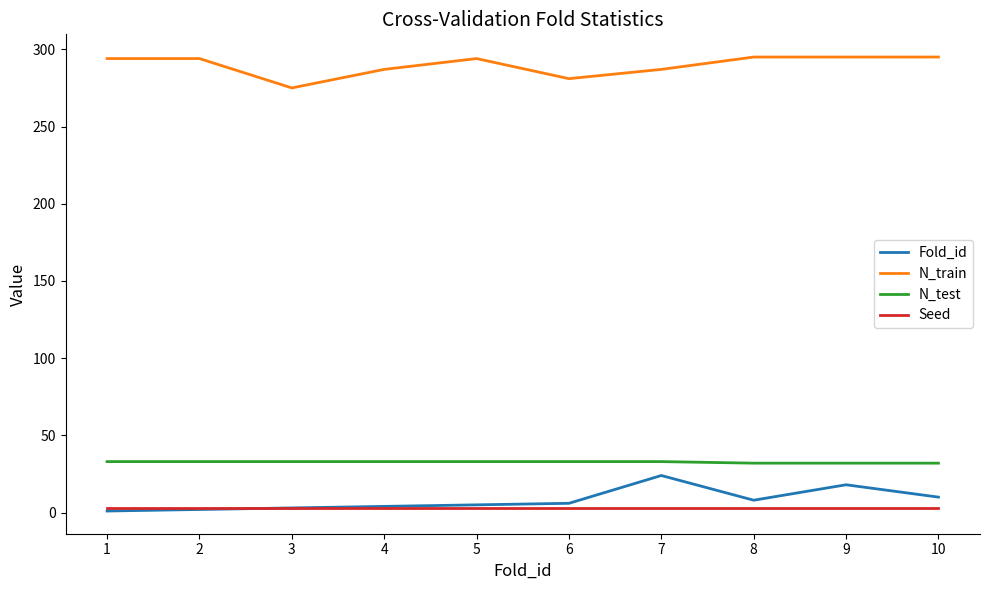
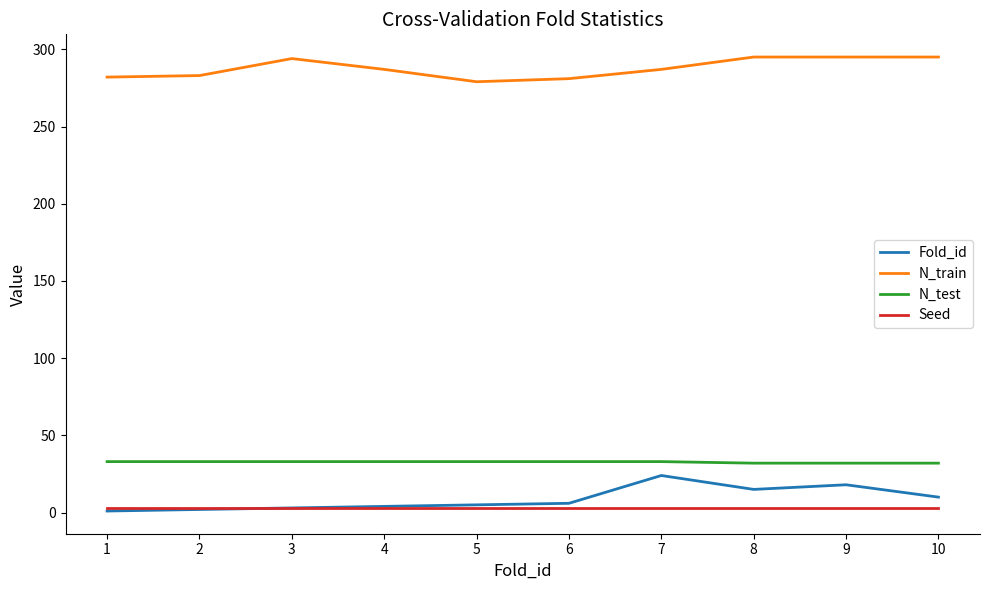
N_train, 1: 294 -> 282
N_train, 2: 294 -> 283
N_train, 3: 275 -> 294
N_train, 5: 294 -> 279
Fold_id, 8: 8 -> 15
